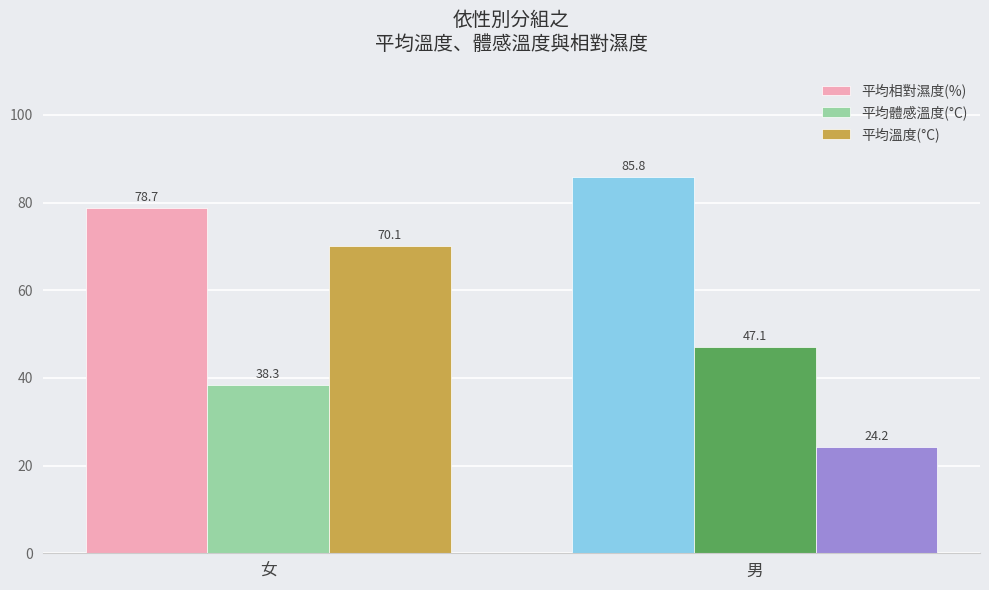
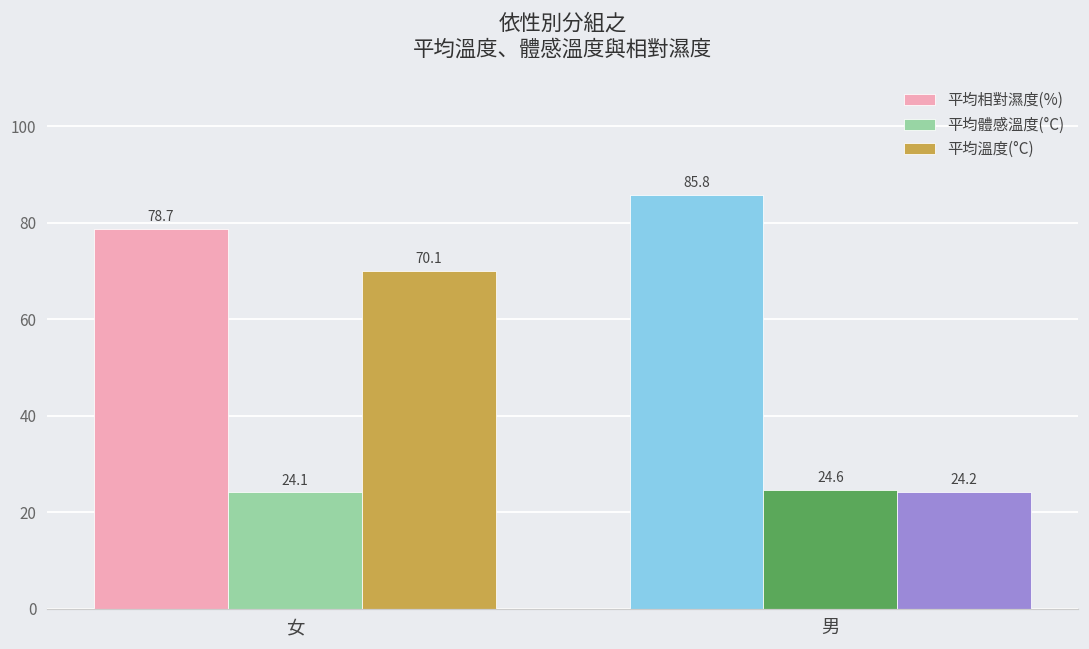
平均體感溫度(°C), 女: 38.3 -> 24.1
平均體感溫度(°C), 男: 47.1 -> 24.6
